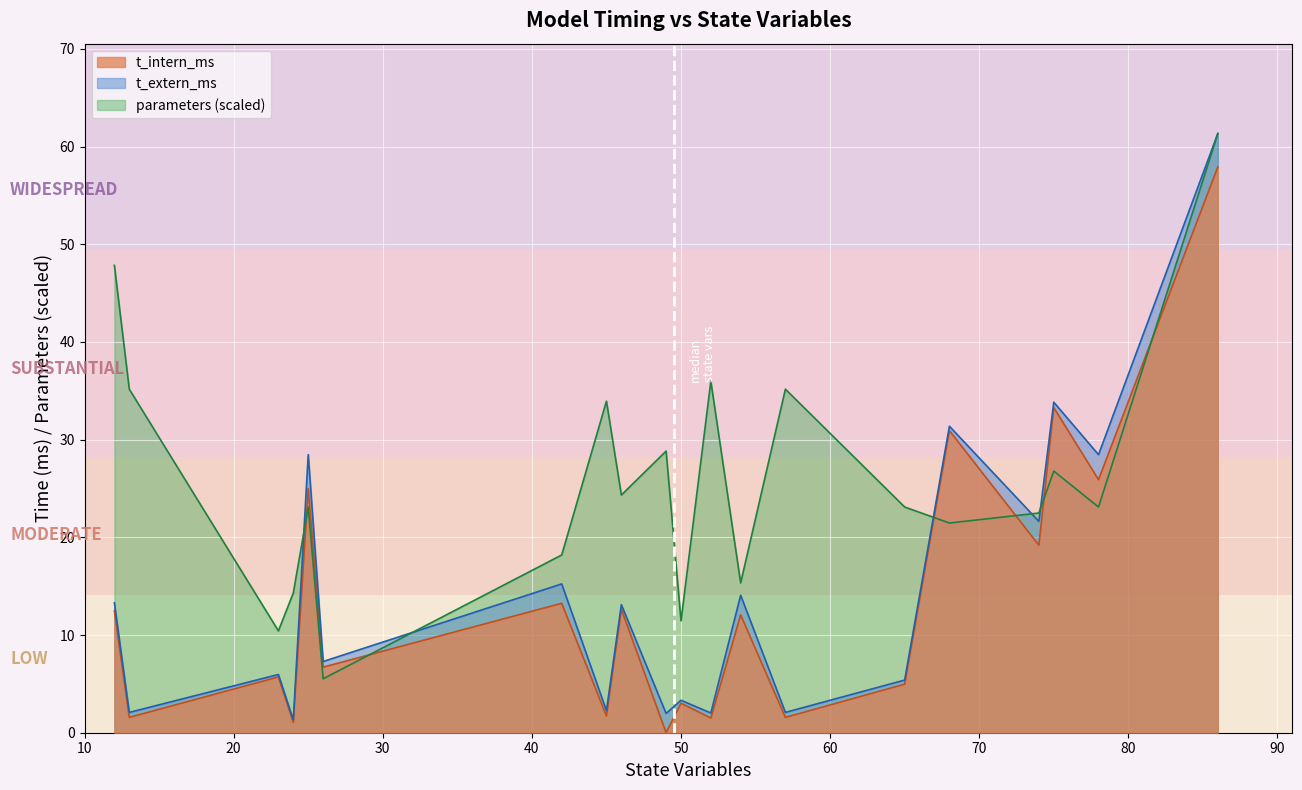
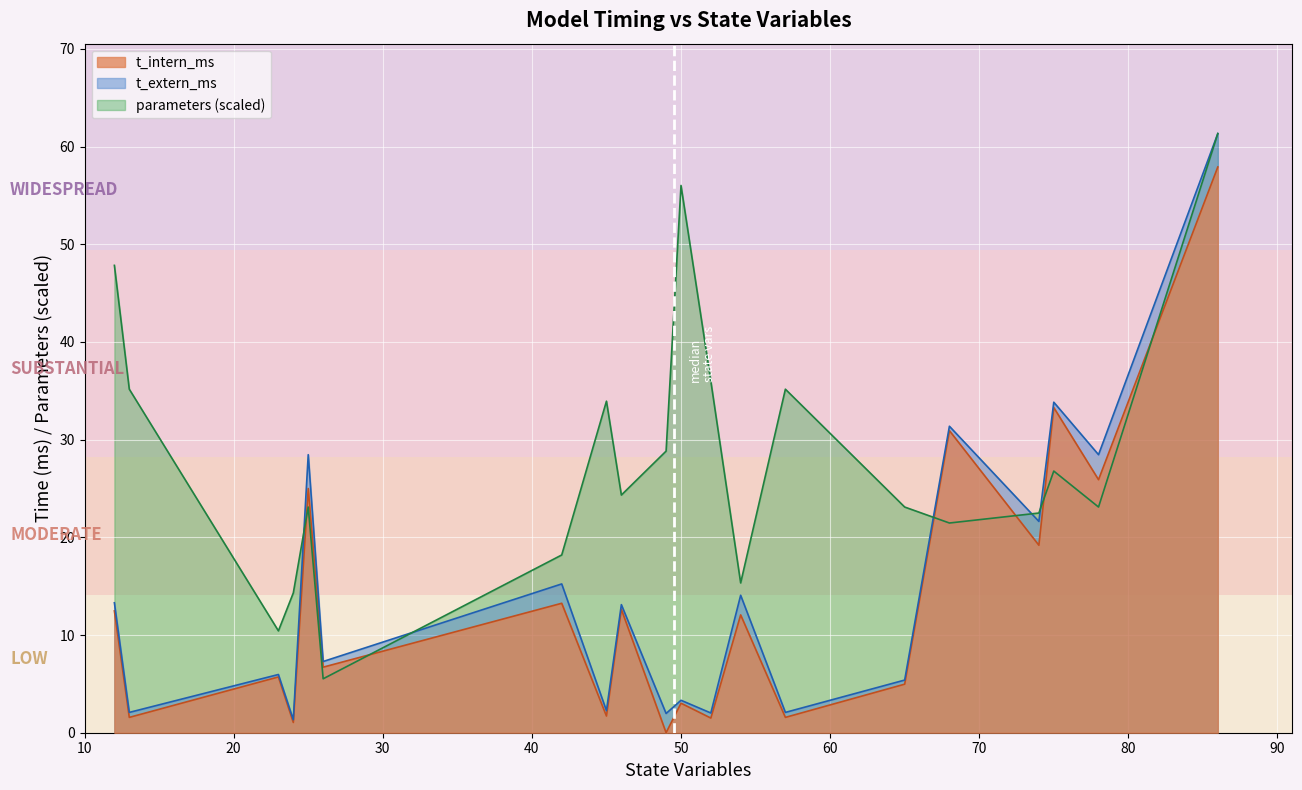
parameters (scaled), 50: 11 -> 56
